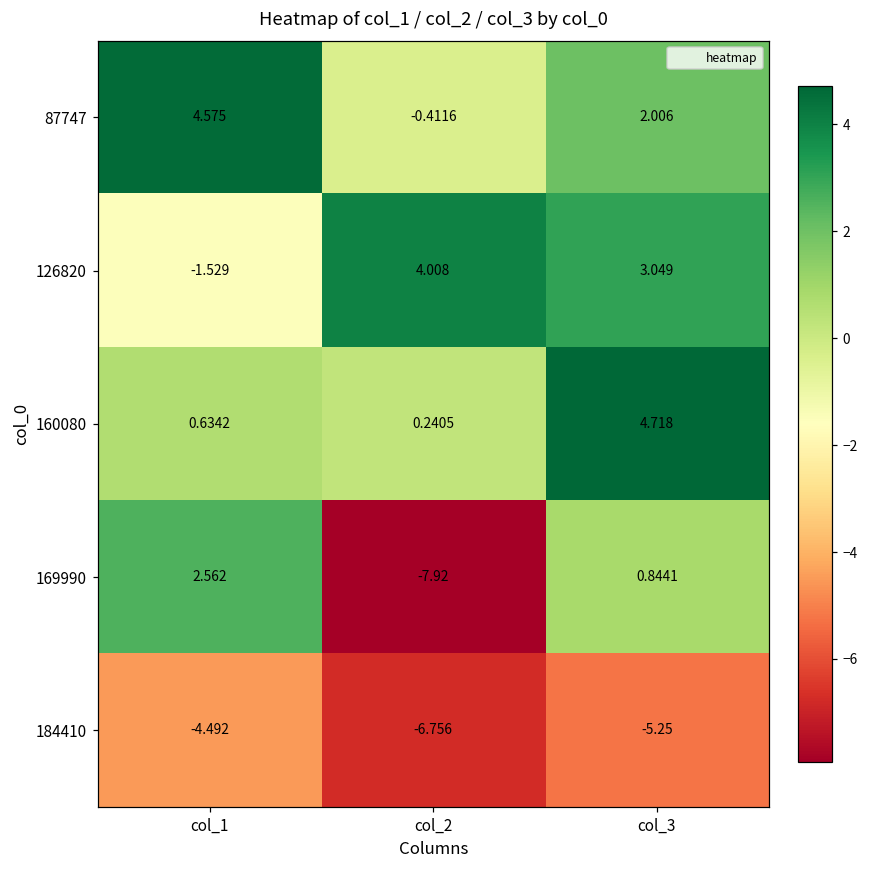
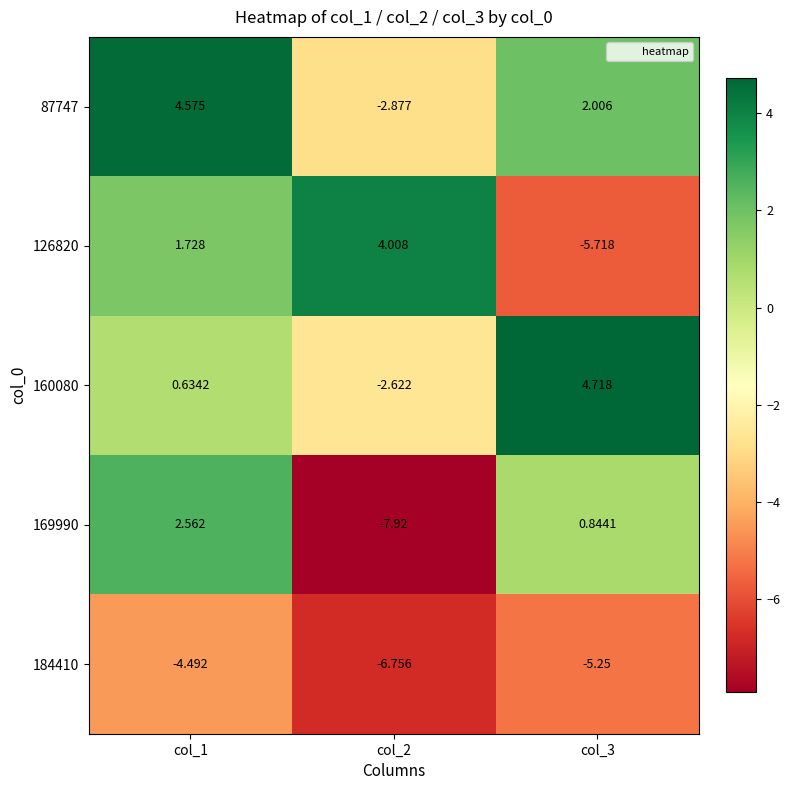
87747, col_2: -0.4116 -> -2.877
126820, col_1: -1.529 -> 1.728
126820, col_3: 3.049 -> -5.718
160080, col_2: 0.2405 -> -2.622
